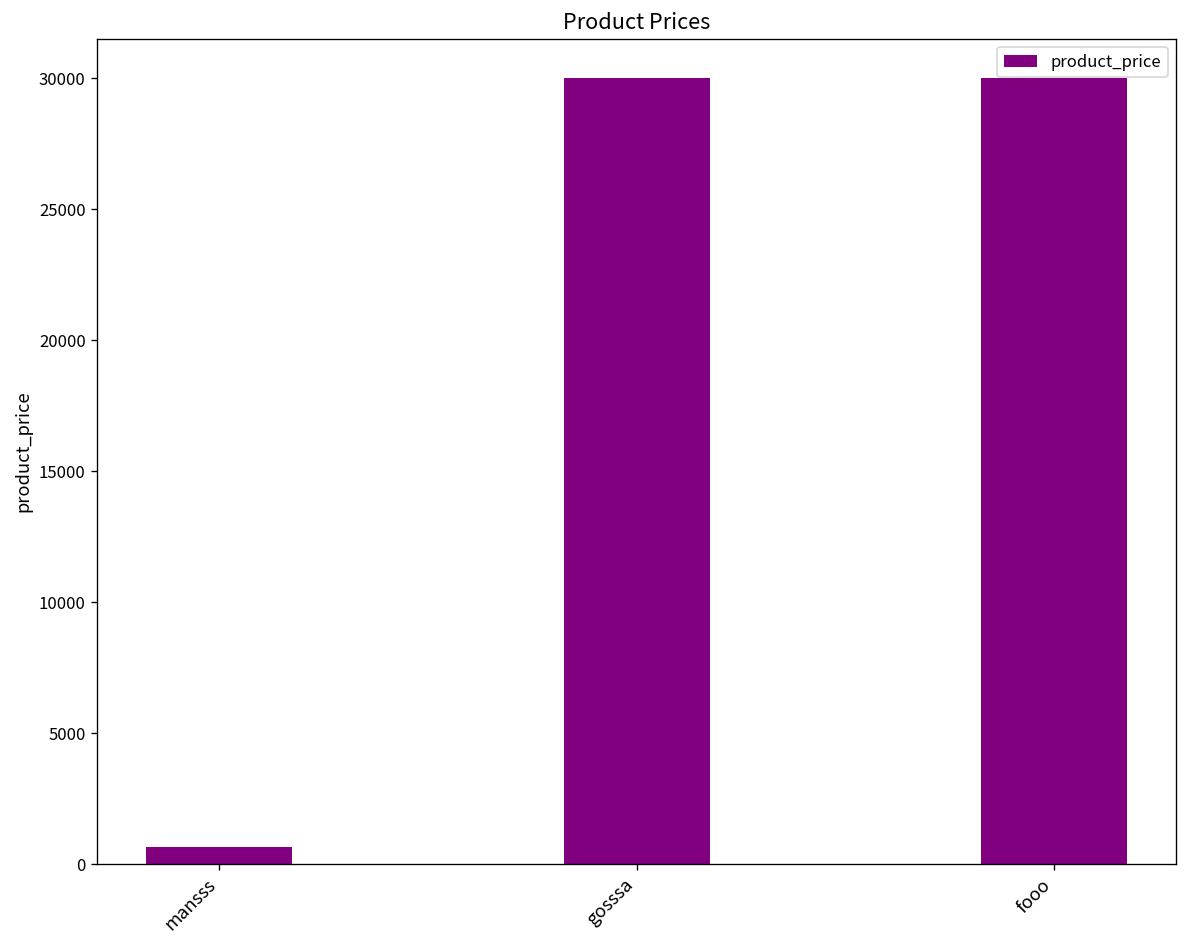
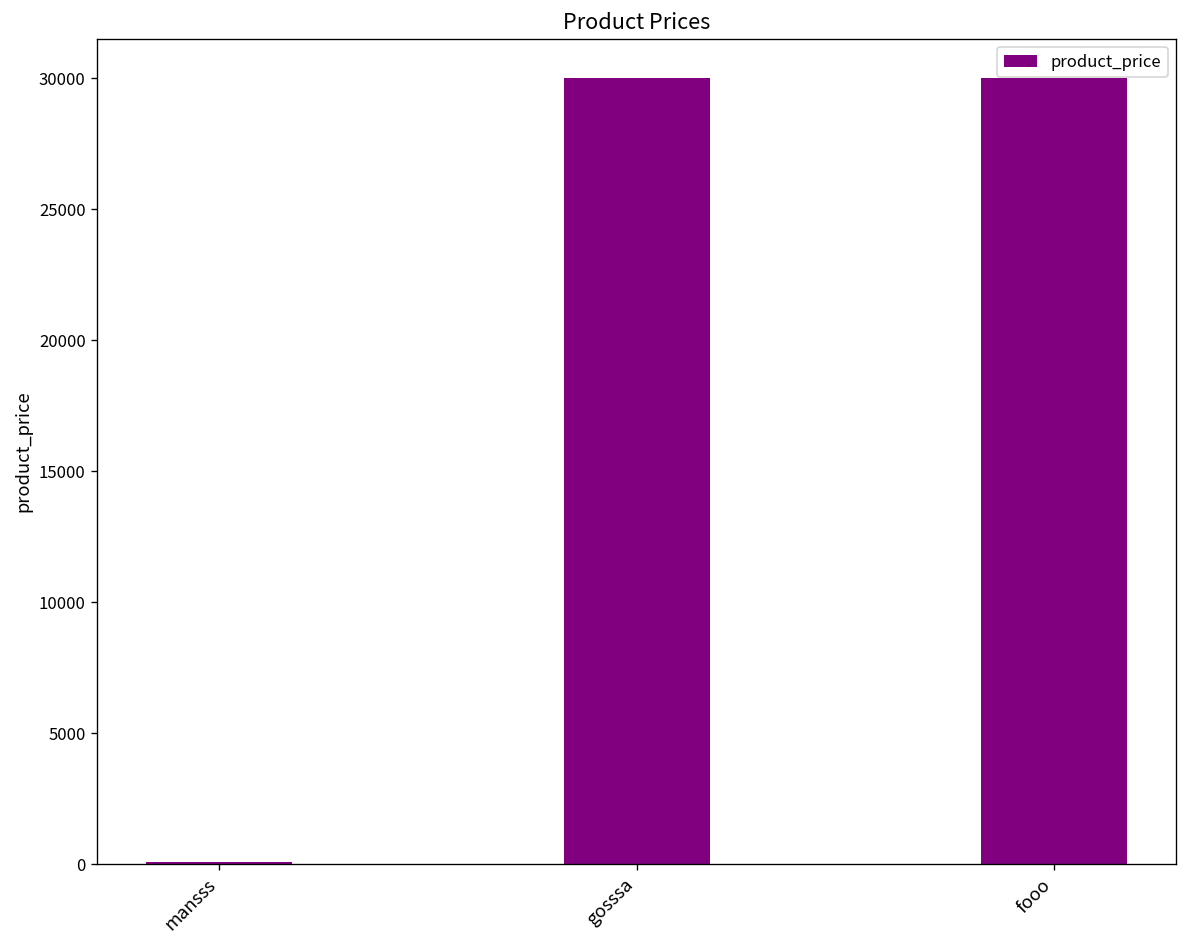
mansss: 700 -> 100
